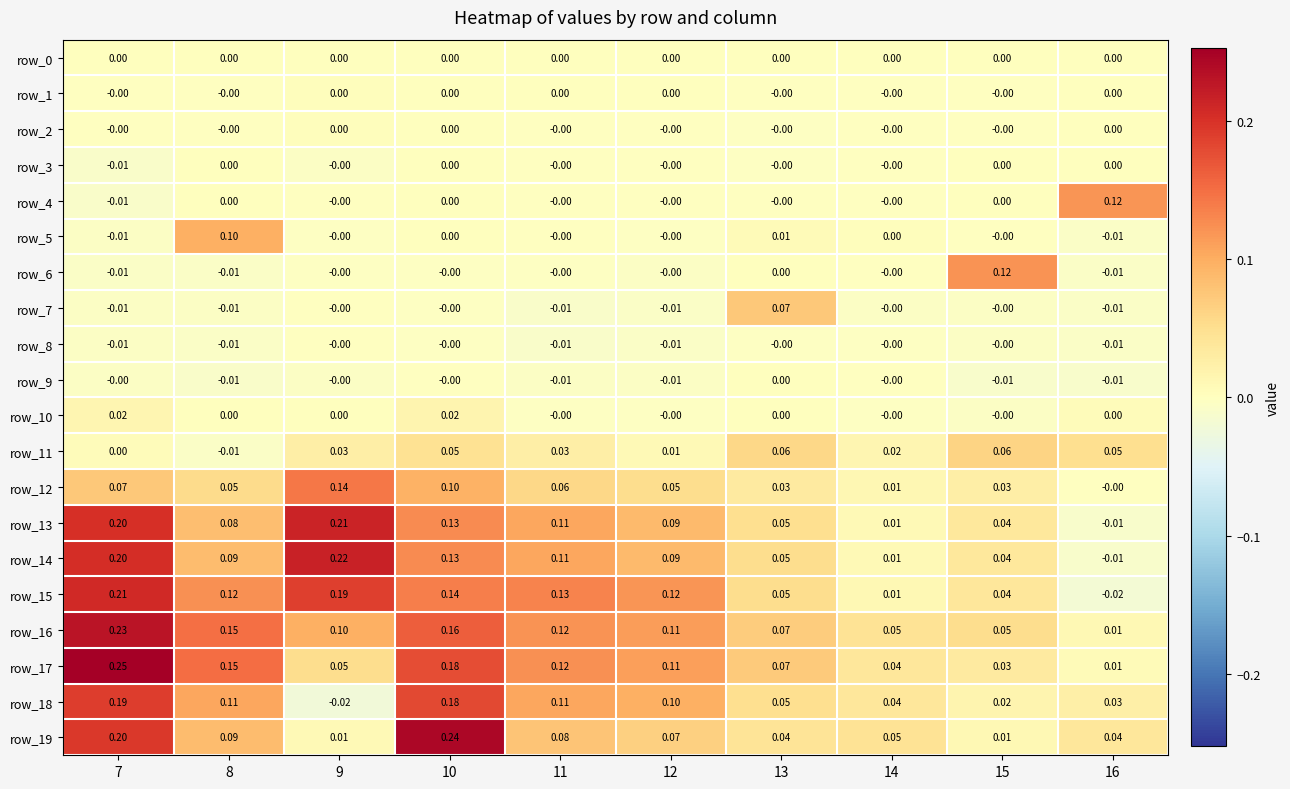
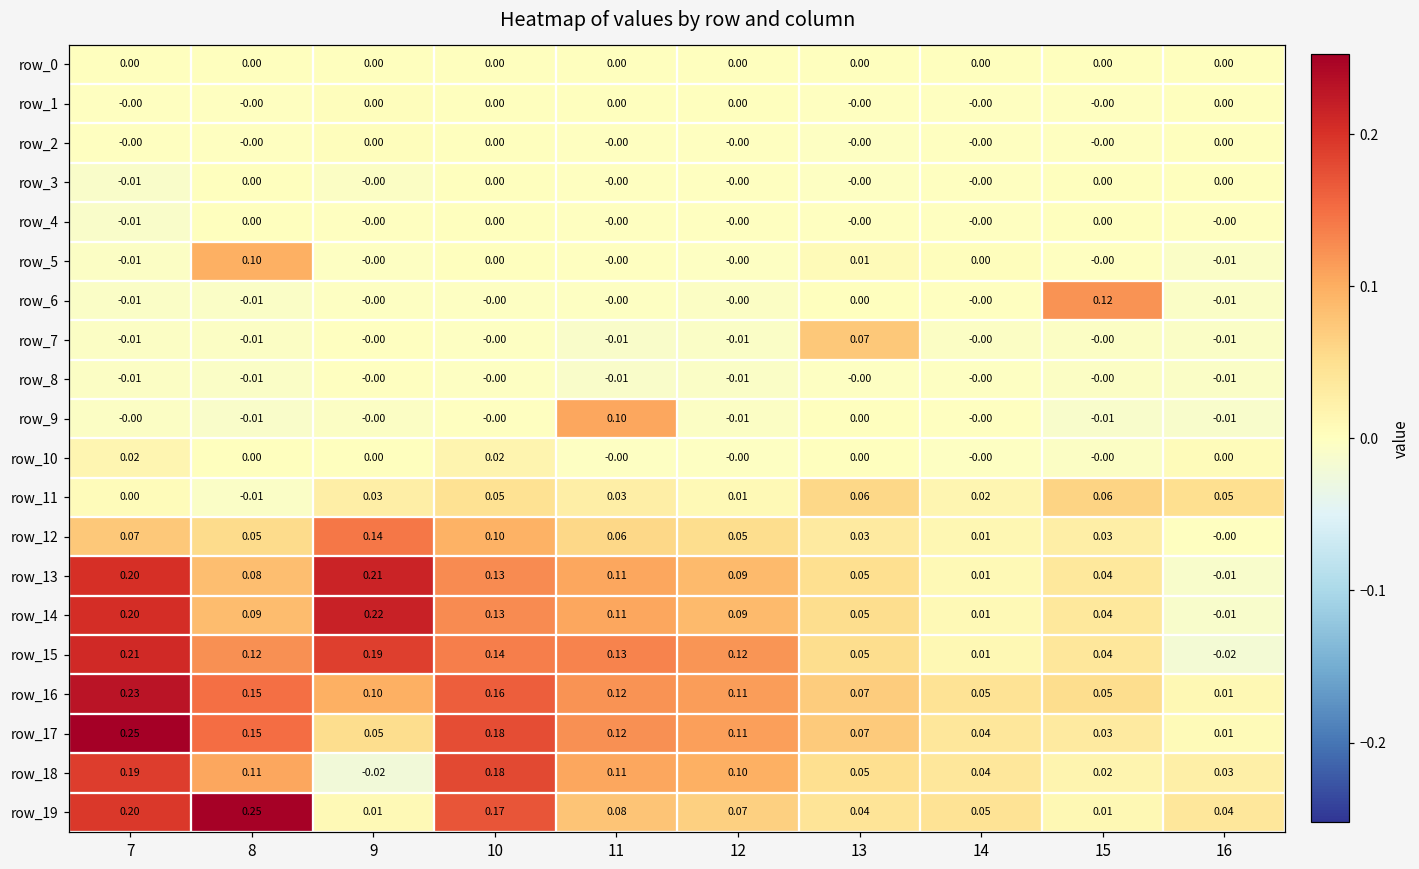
row_4, 16: 0.12 -> -0.00
row_9, 11: -0.01 -> 0.10
row_19, 8: 0.09 -> 0.25
row_19, 10: 0.24 -> 0.17
